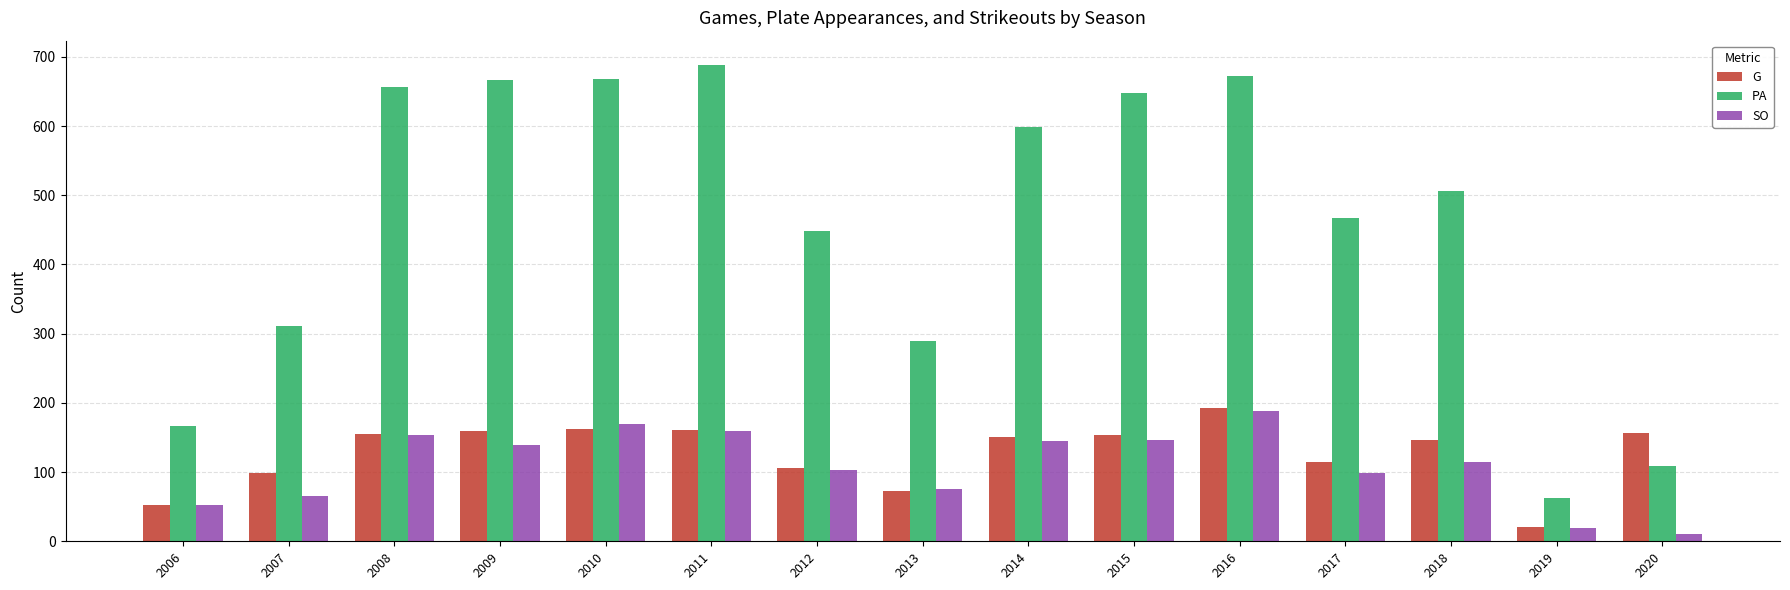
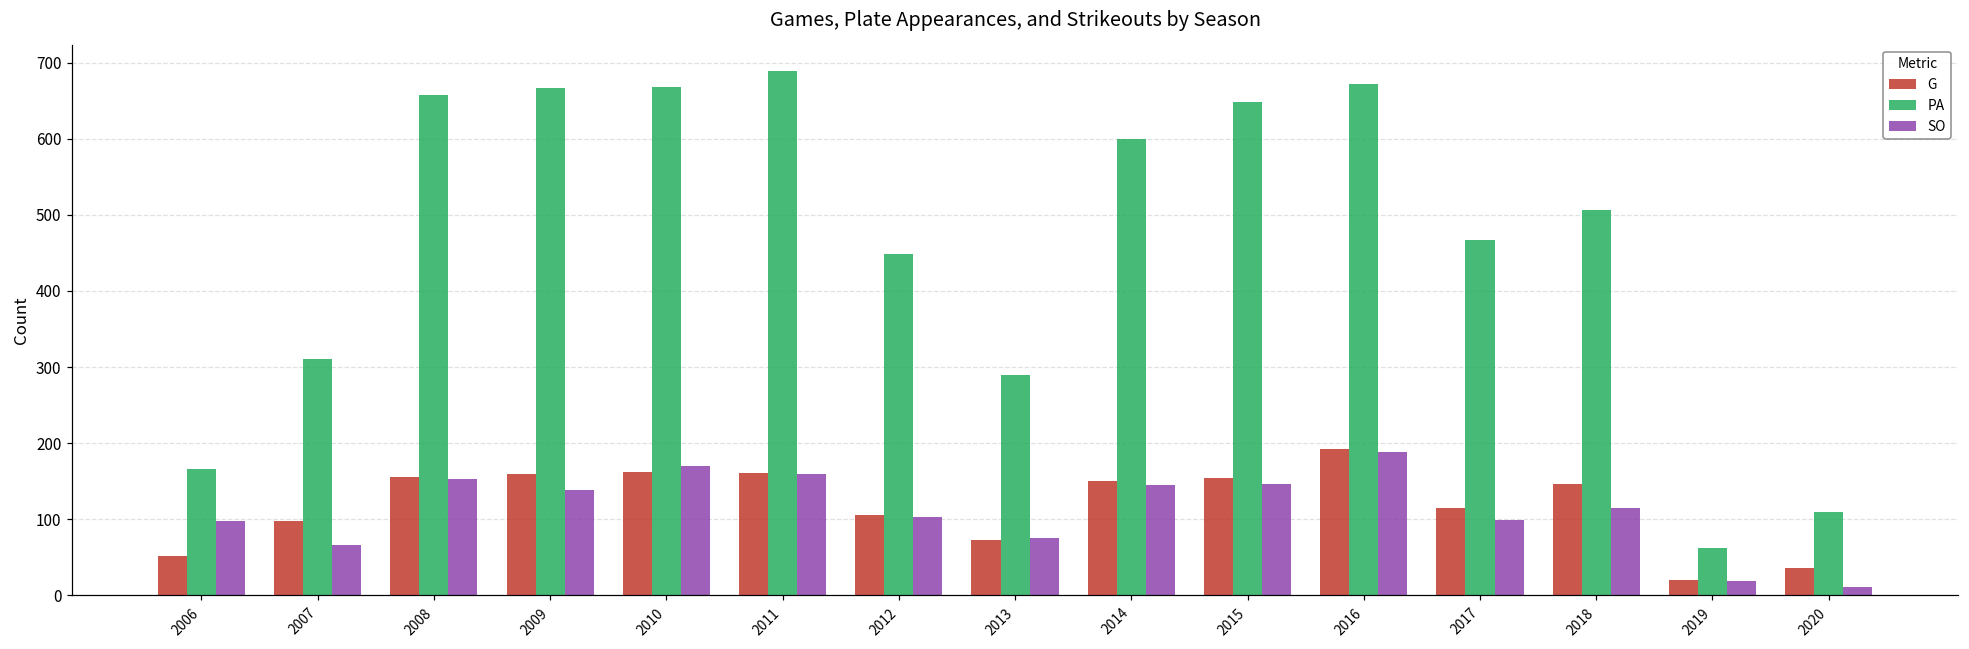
SO, 2006: 50 -> 100
G, 2020: 160 -> 40
